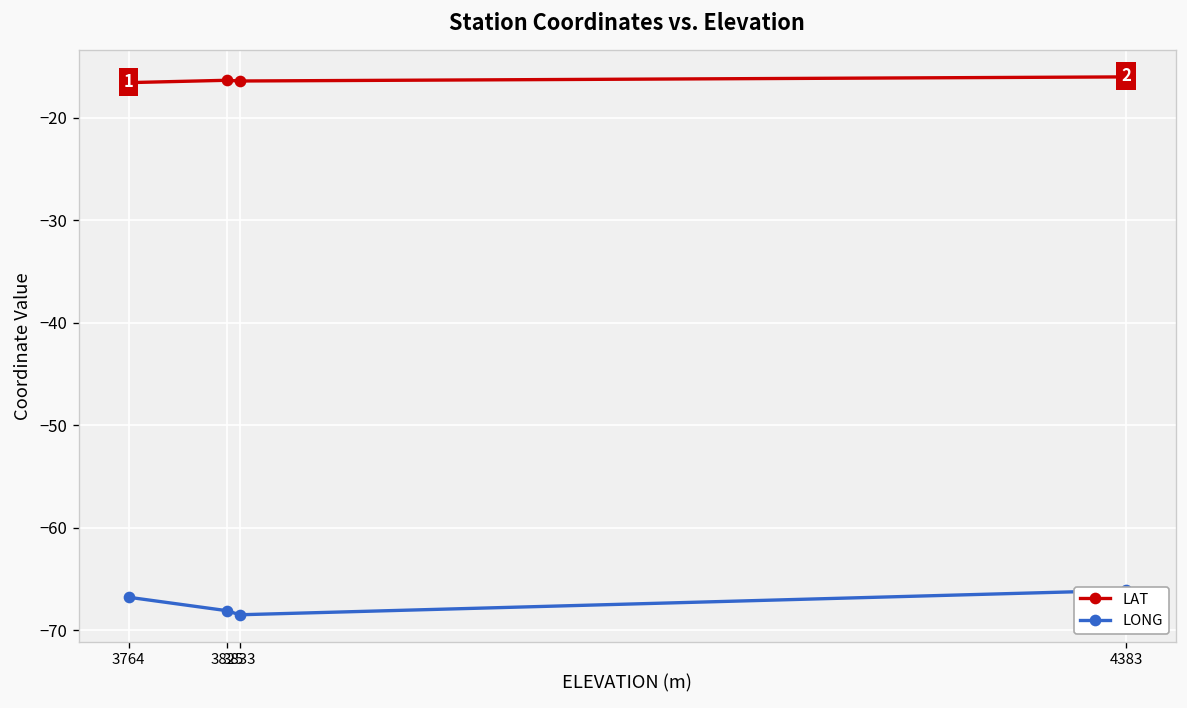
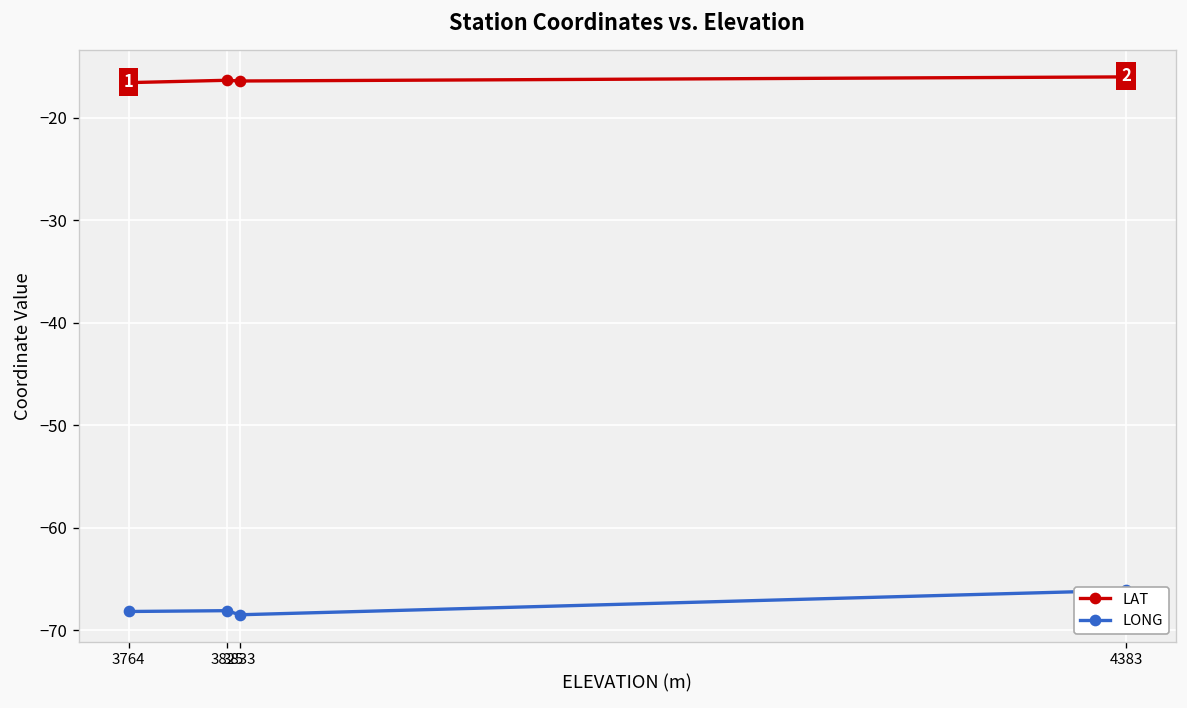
LONG, 3764: -67 -> -68
